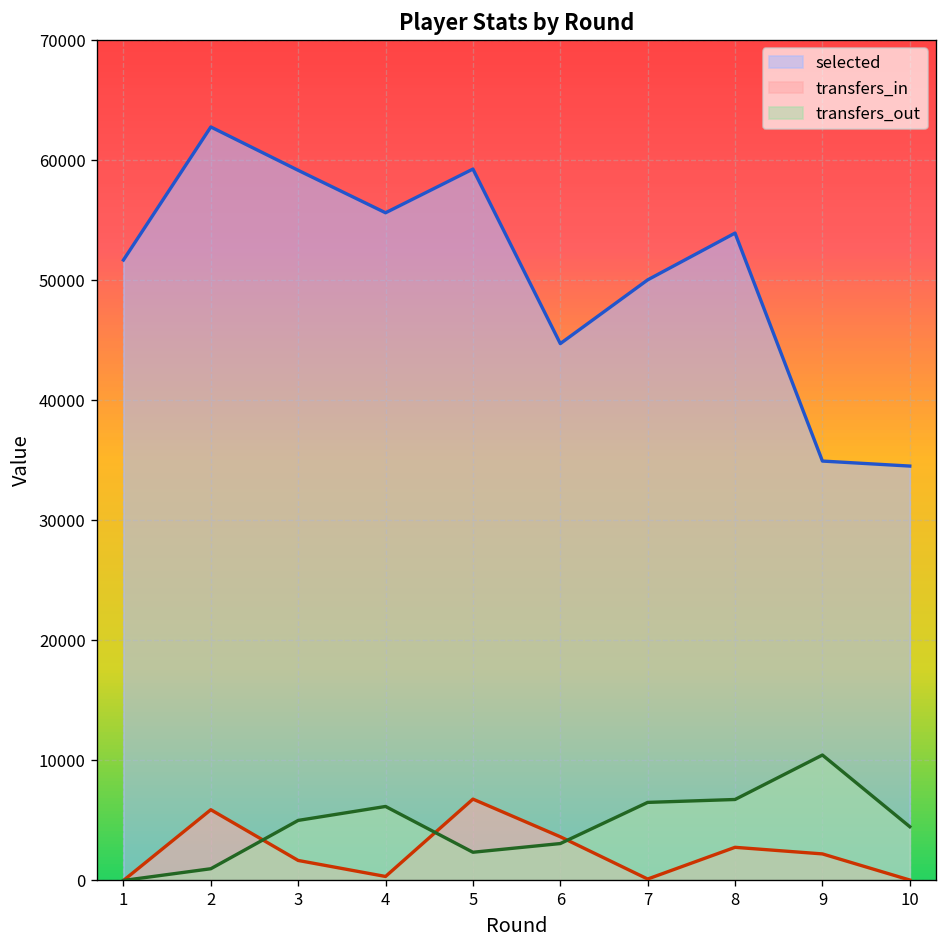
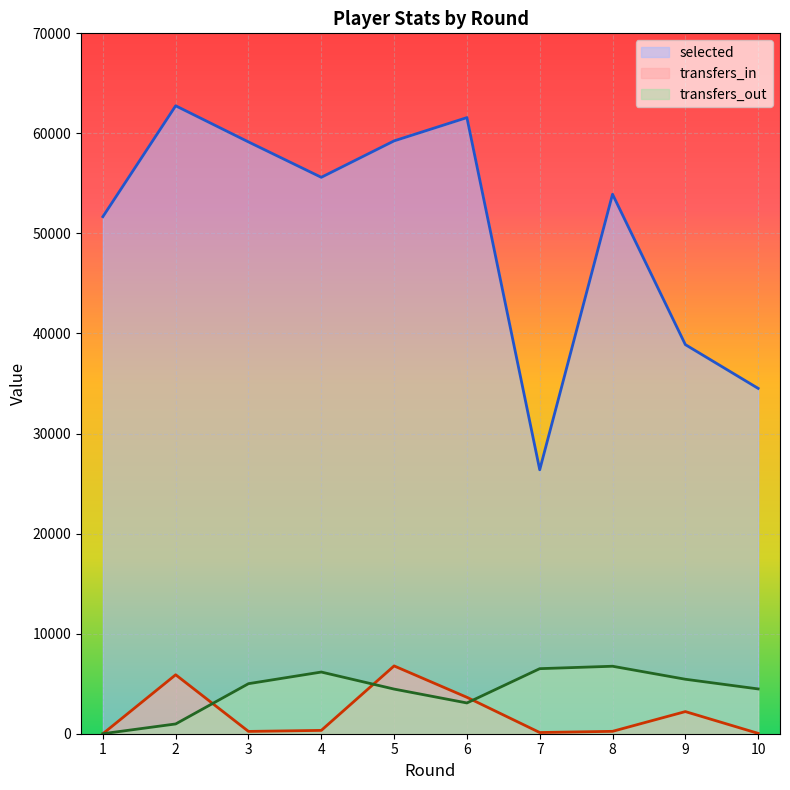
transfers_in, 3: 1700 -> 200
transfers_out, 5: 2400 -> 4500
selected, 6: 44700 -> 61600
selected, 7: 50000 -> 26400
transfers_in, 8: 2800 -> 200
selected, 9: 34900 -> 38900
transfers_out, 9: 10400 -> 5400
